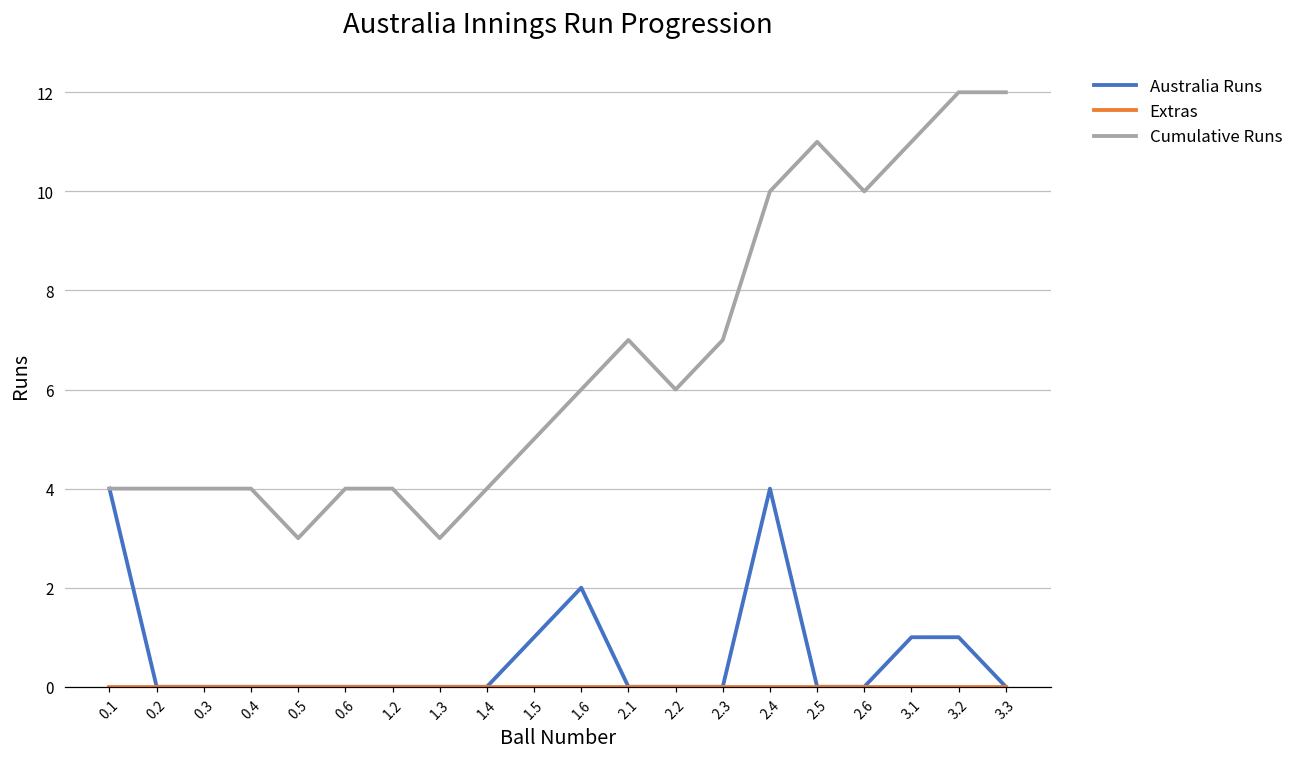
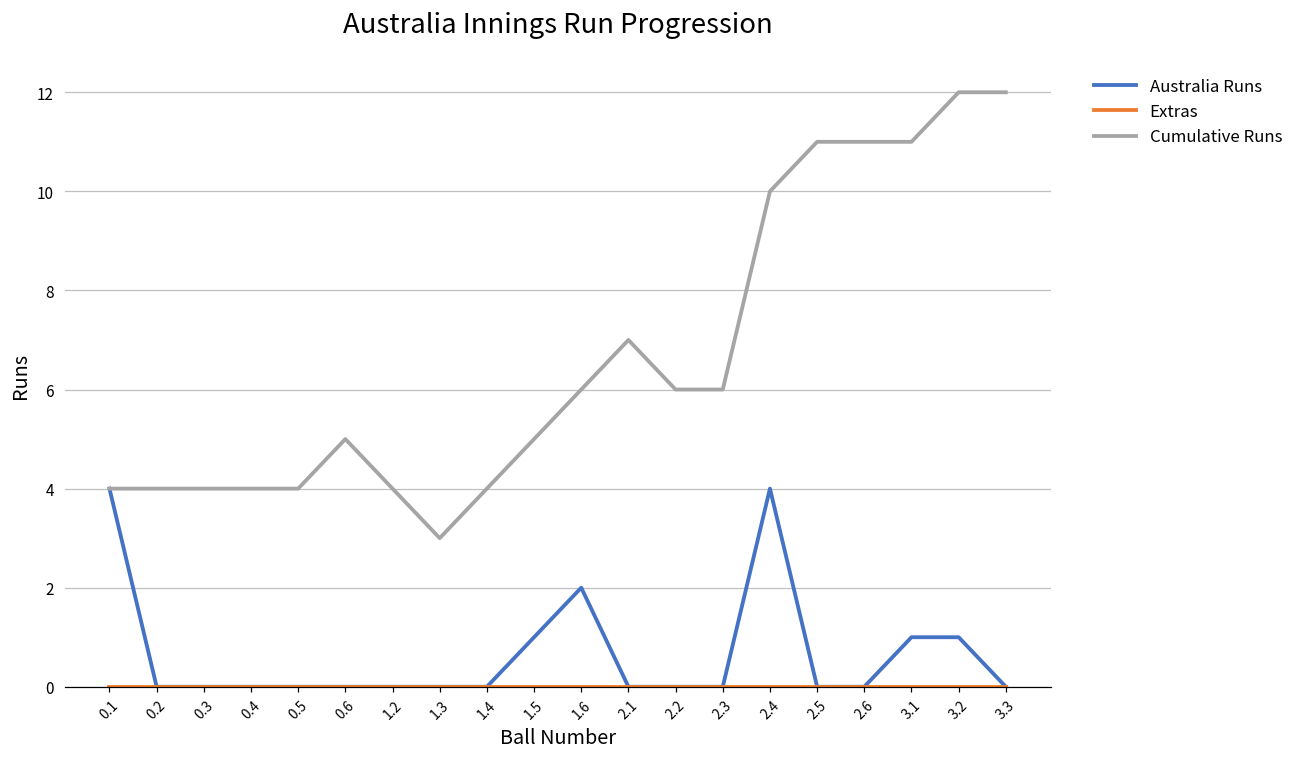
Cumulative Runs, 0.5: 3 -> 4
Cumulative Runs, 0.6: 4 -> 5
Cumulative Runs, 2.3: 7 -> 6
Cumulative Runs, 2.6: 10 -> 11
